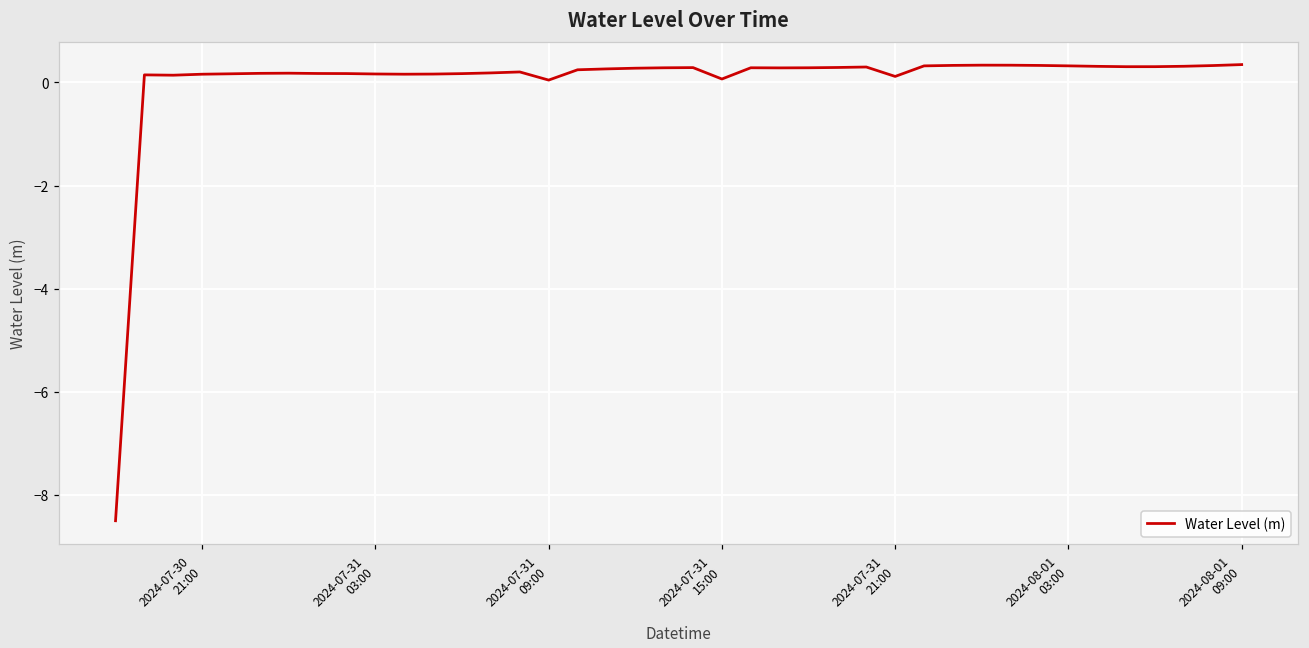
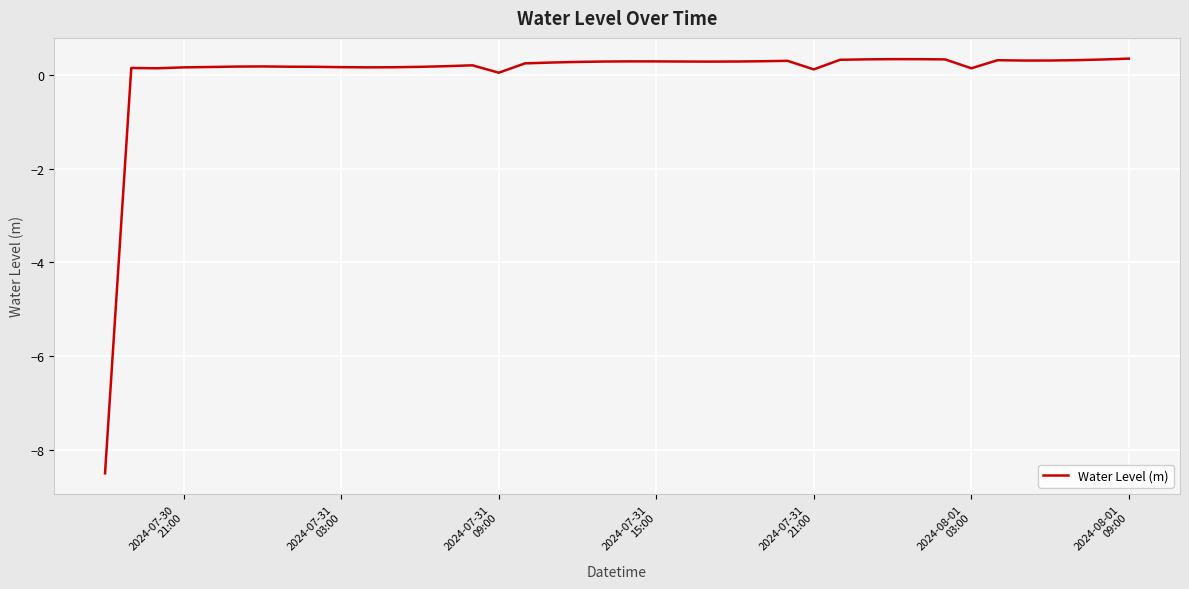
2024-07-31 15:00: 0.1 -> 0.3
2024-08-01 03:00: 0.3 -> 0.1
